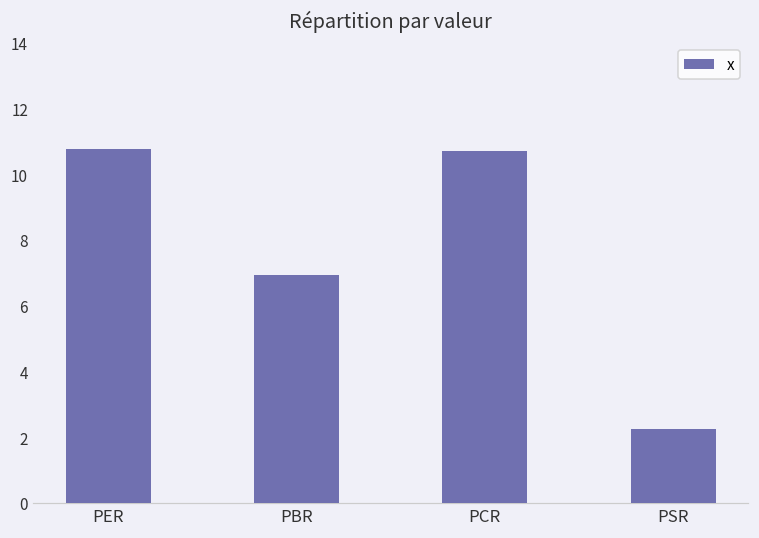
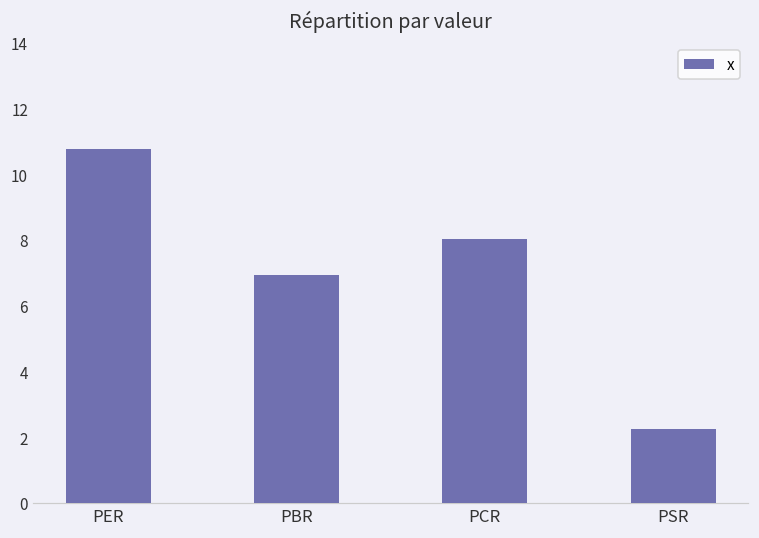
PCR: 10.7 -> 8.0
